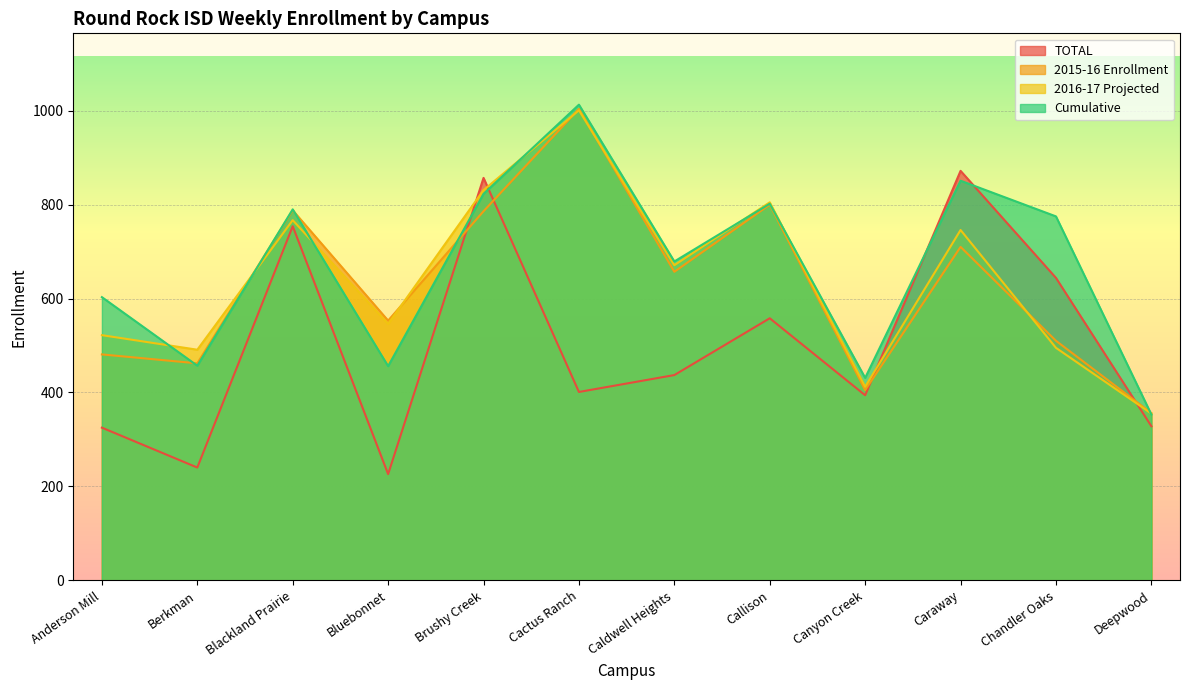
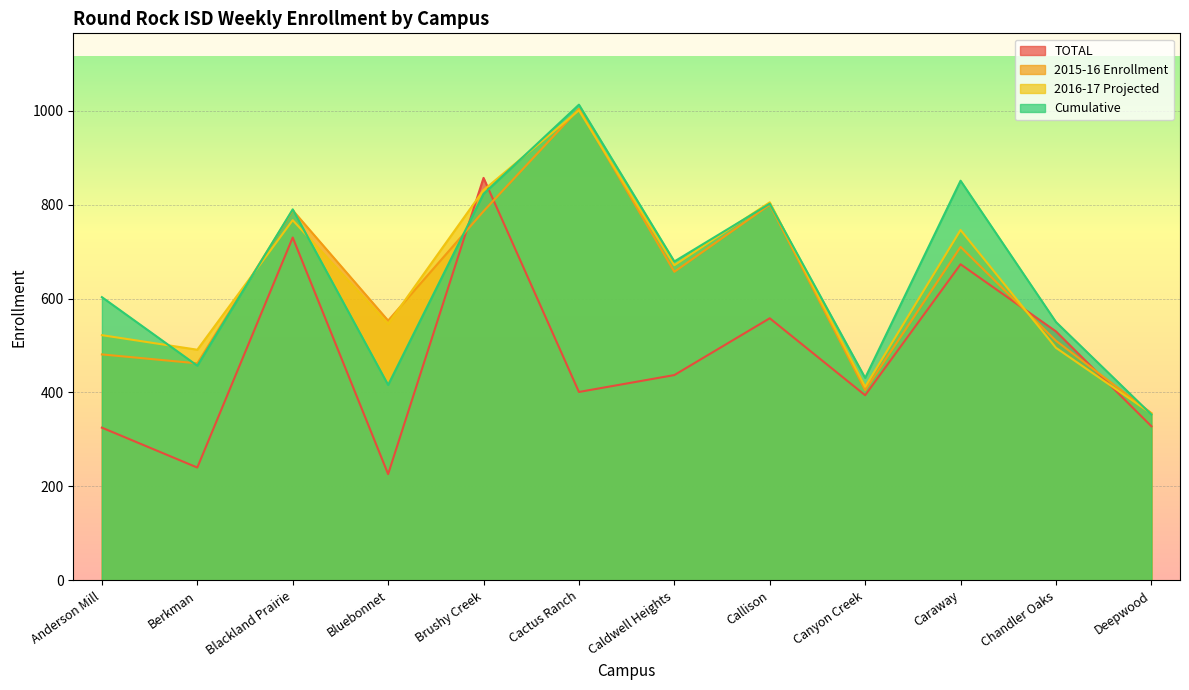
TOTAL, Blackland Prairie: 750 -> 730
Cumulative, Bluebonnet: 460 -> 420
TOTAL, Caraway: 870 -> 670
TOTAL, Chandler Oaks: 640 -> 530
Cumulative, Chandler Oaks: 780 -> 550
